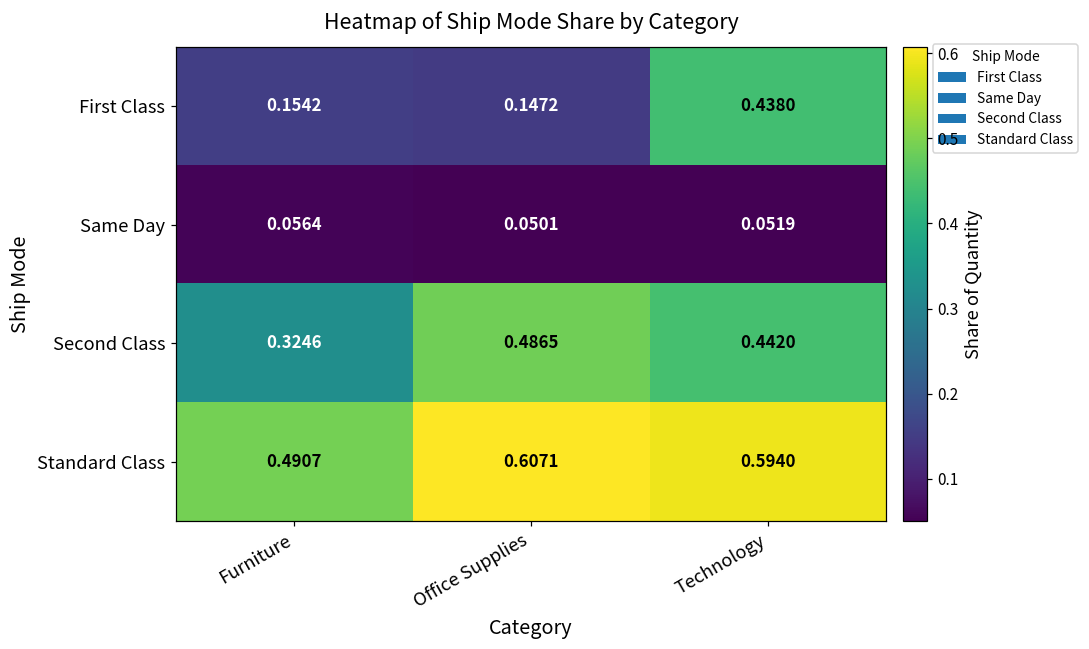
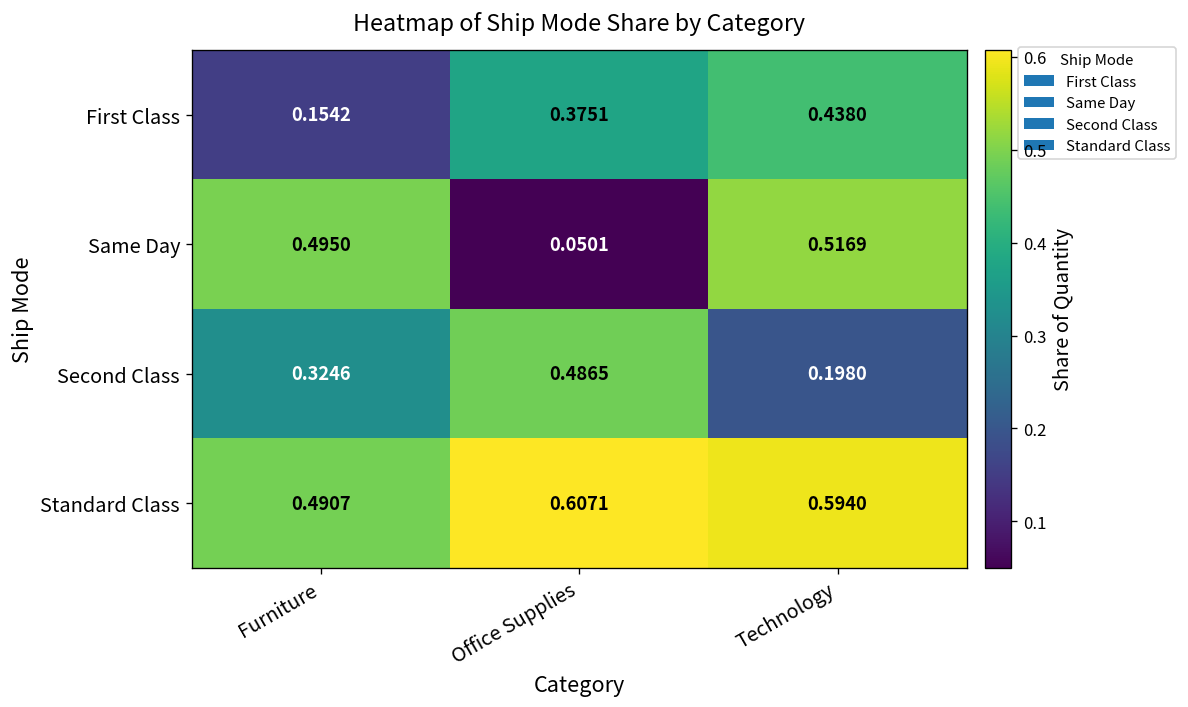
First Class, Office Supplies: 0.1472 -> 0.3751
Same Day, Furniture: 0.0564 -> 0.4950
Same Day, Technology: 0.0519 -> 0.5169
Second Class, Technology: 0.4420 -> 0.1980
